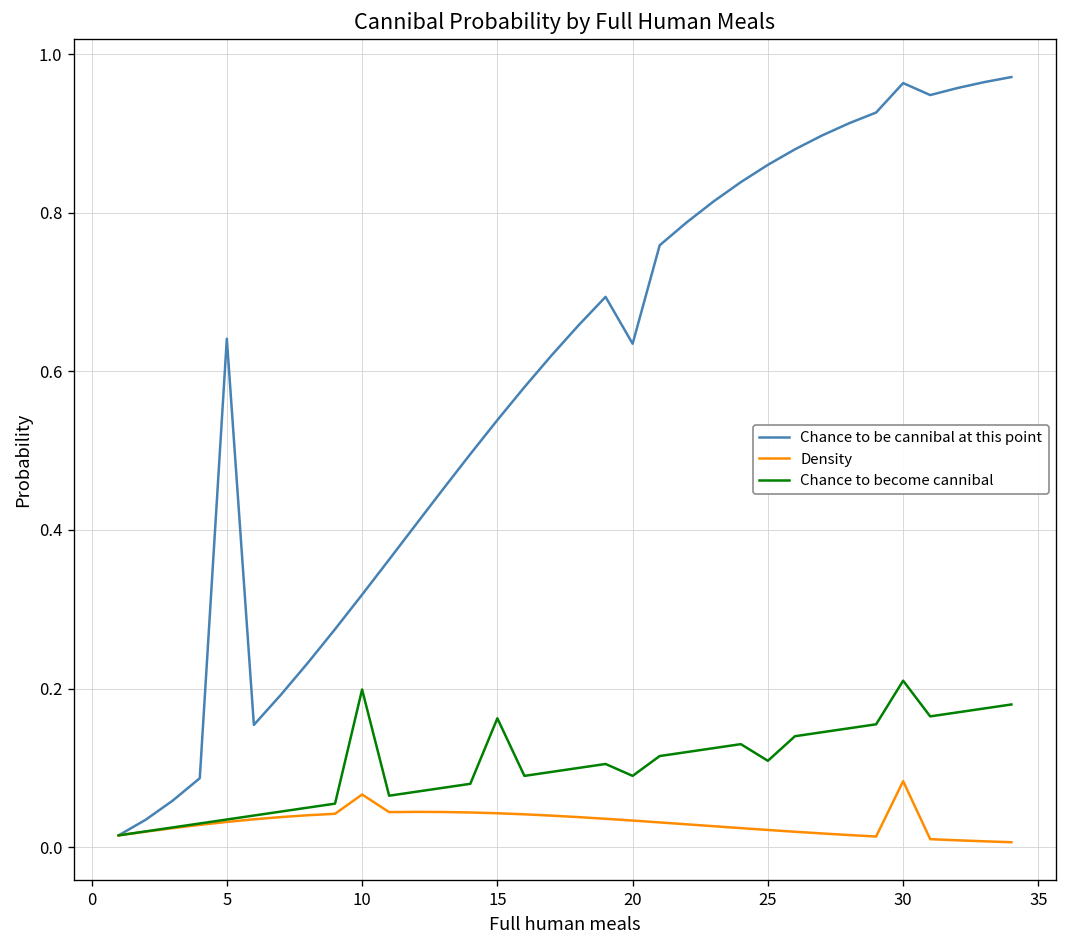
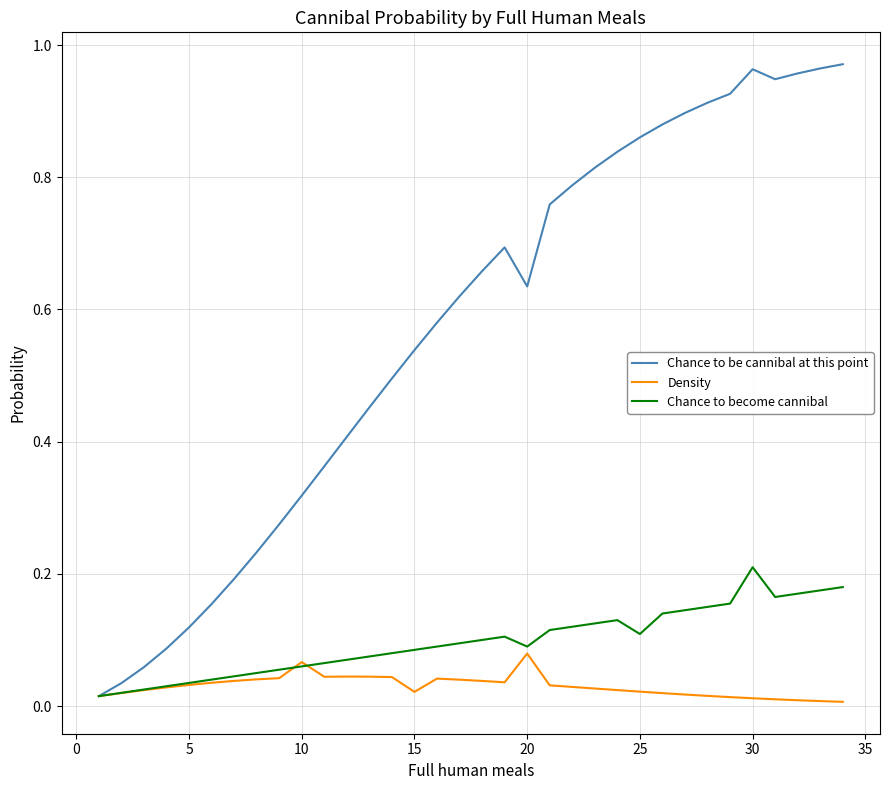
Chance to be cannibal at this point, 5: 0.64 -> 0.12
Chance to become cannibal, 10: 0.20 -> 0.06
Density, 15: 0.04 -> 0.02
Chance to become cannibal, 15: 0.16 -> 0.08
Density, 20: 0.03 -> 0.08
Density, 30: 0.08 -> 0.01
